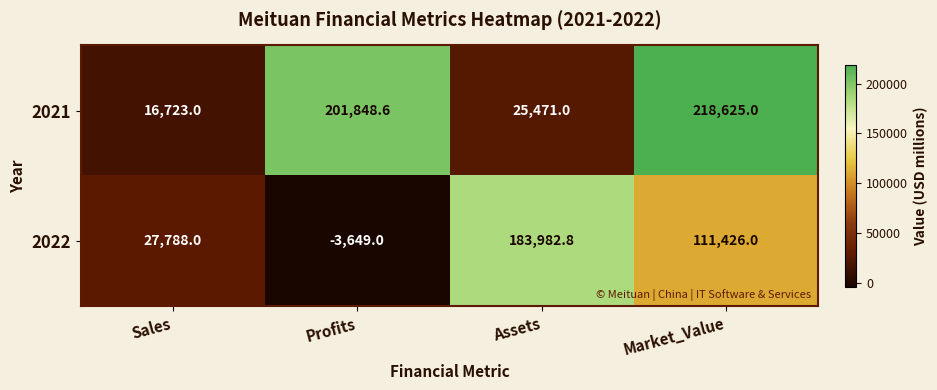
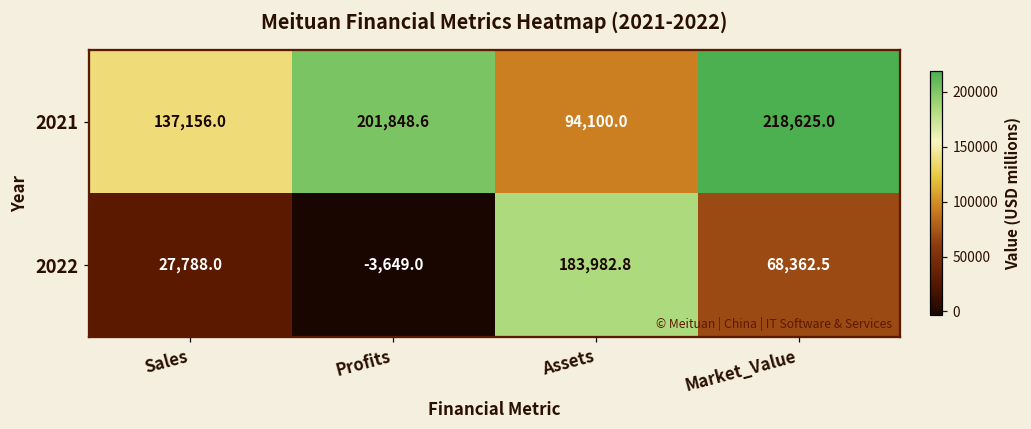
2021, Sales: 16,723.0 -> 137,156.0
2021, Assets: 25,471.0 -> 94,100.0
2022, Market_Value: 111,426.0 -> 68,362.5
